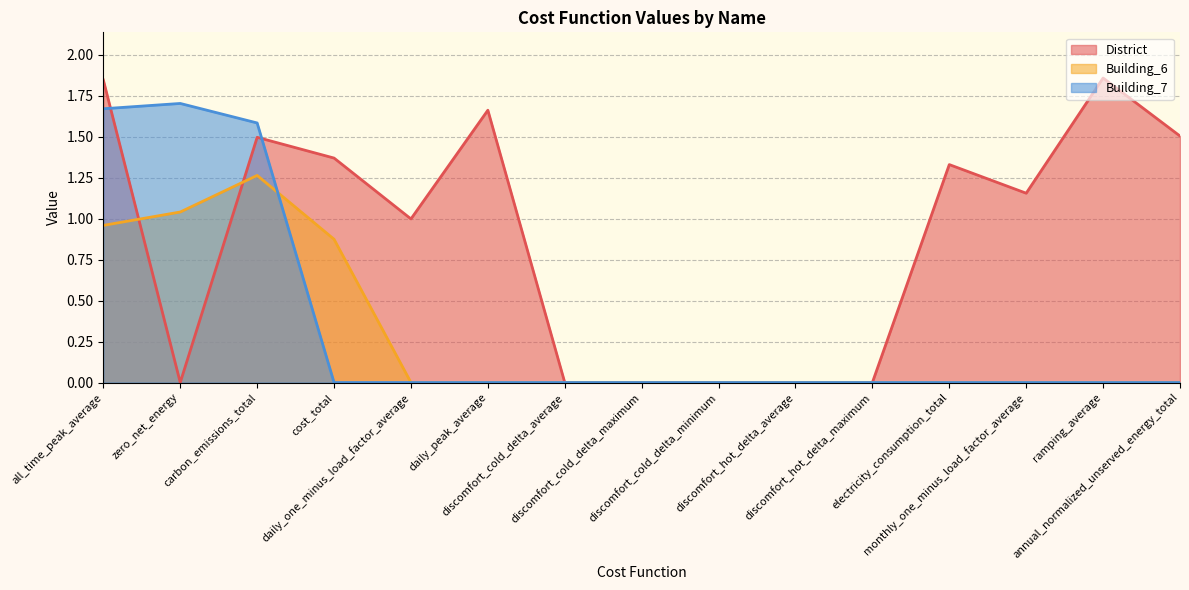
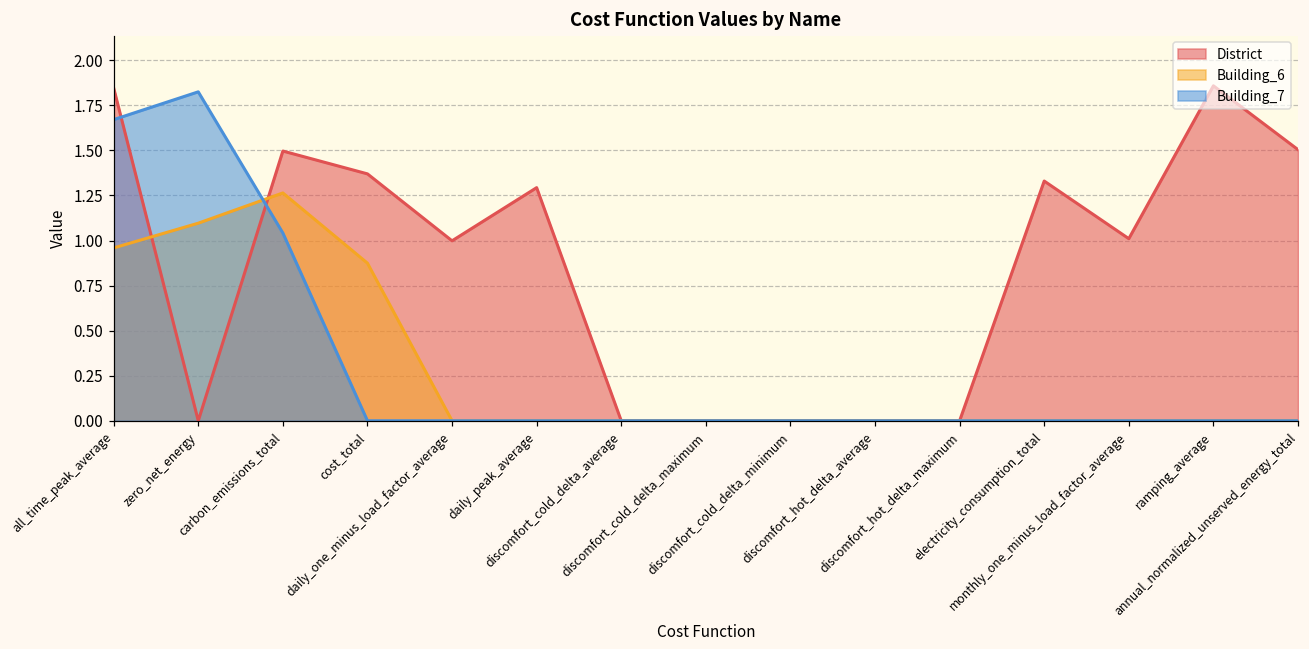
Building_6, zero_net_energy: 1.04 -> 1.10
Building_7, zero_net_energy: 1.70 -> 1.83
Building_7, carbon_emissions_total: 1.58 -> 1.04
District, daily_peak_average: 1.66 -> 1.29
District, monthly_one_minus_load_factor_average: 1.16 -> 1.01
